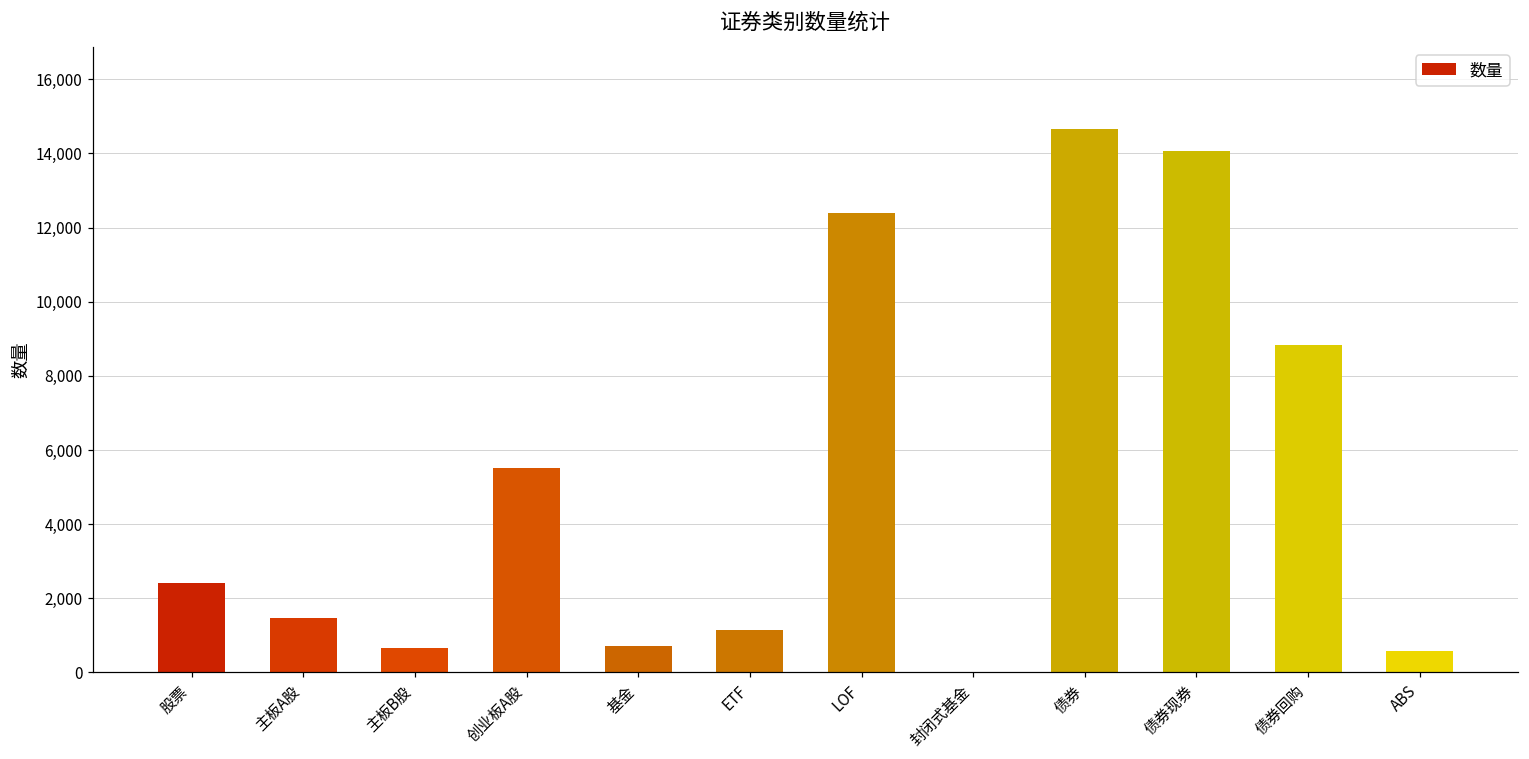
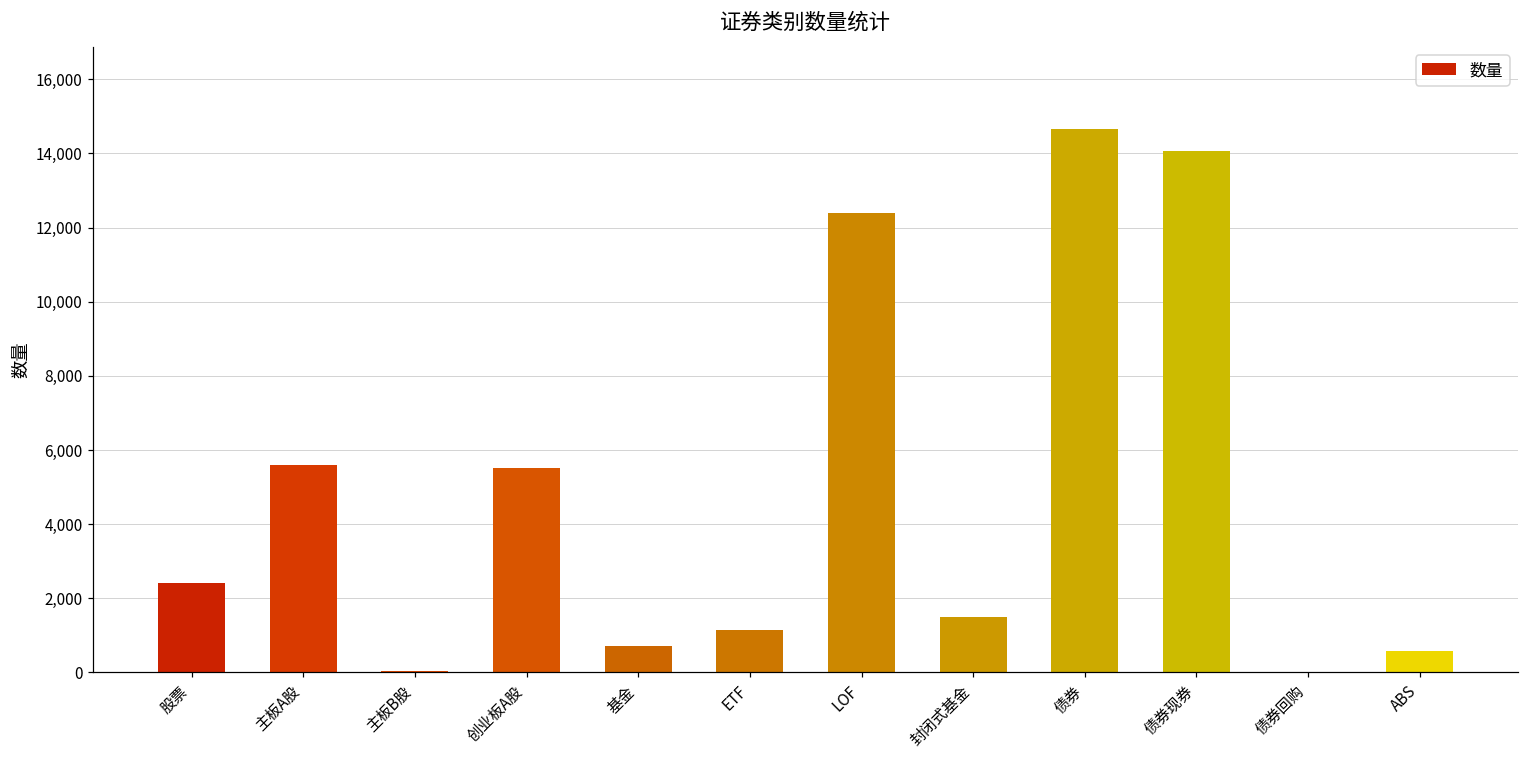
主板A股: 1,500 -> 5,600
主板B股: 700 -> 0
封闭式基金: 0 -> 1,500
债券回购: 8,800 -> 0
